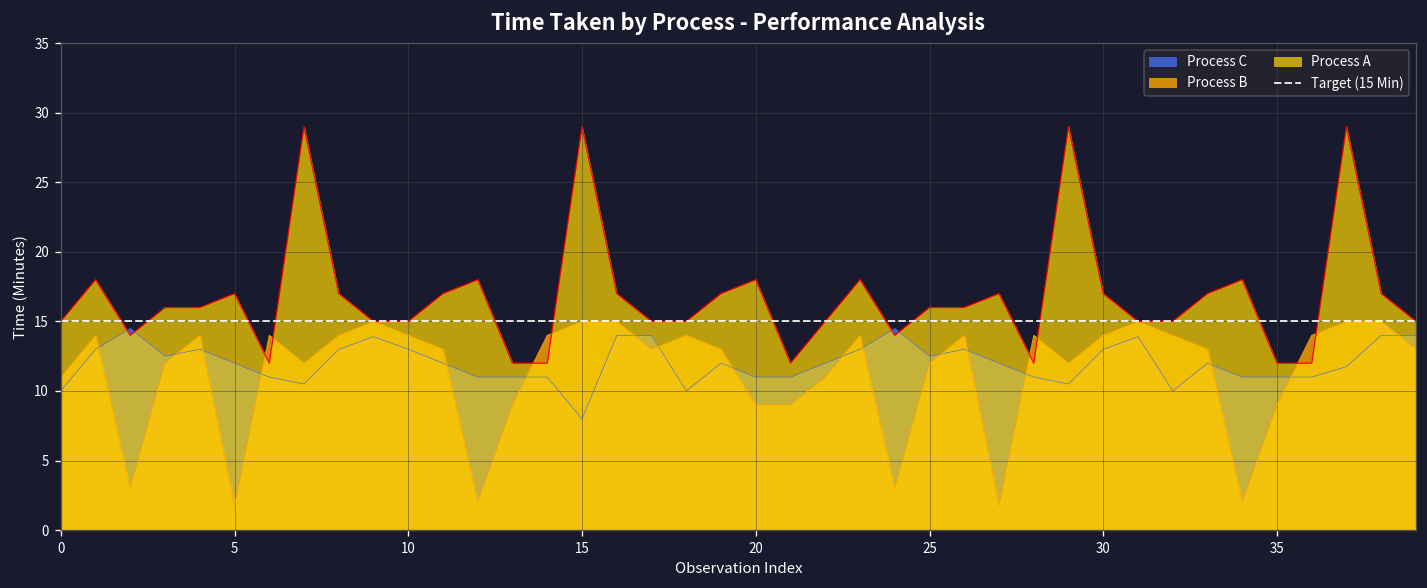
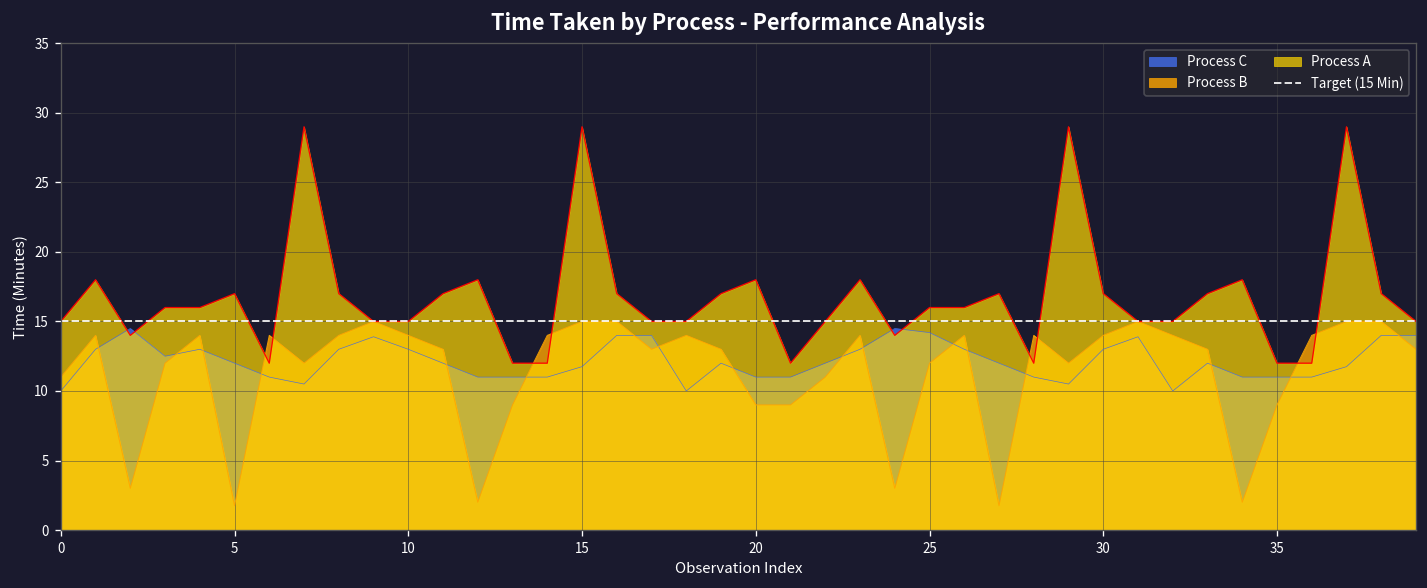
Process C, 15: 8.0 -> 11.8
Process C, 25: 12.5 -> 14.2
